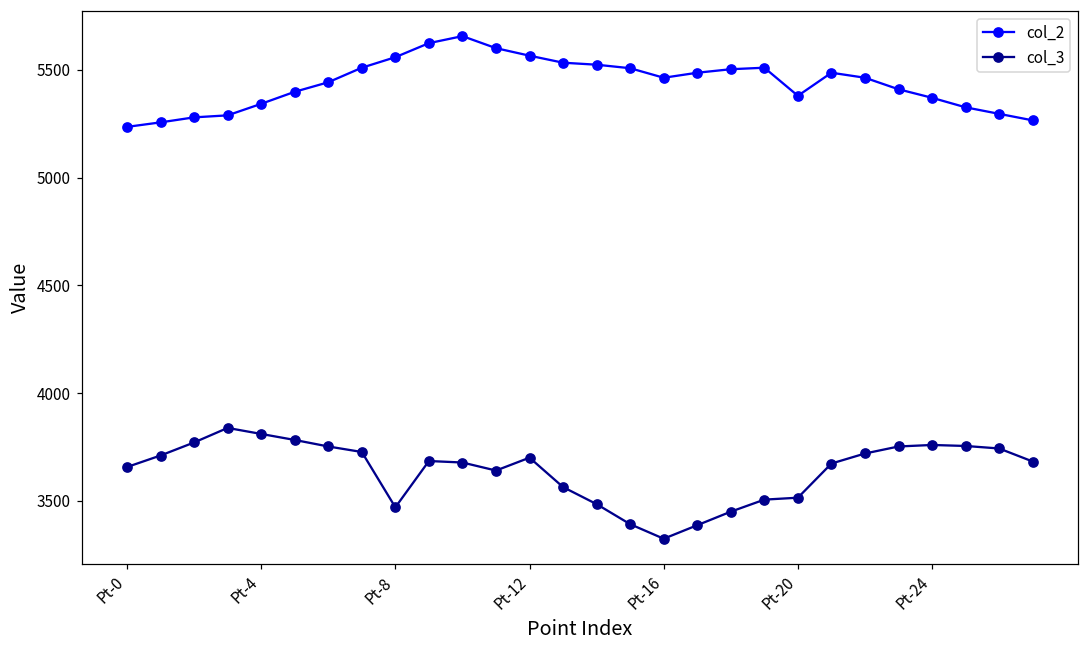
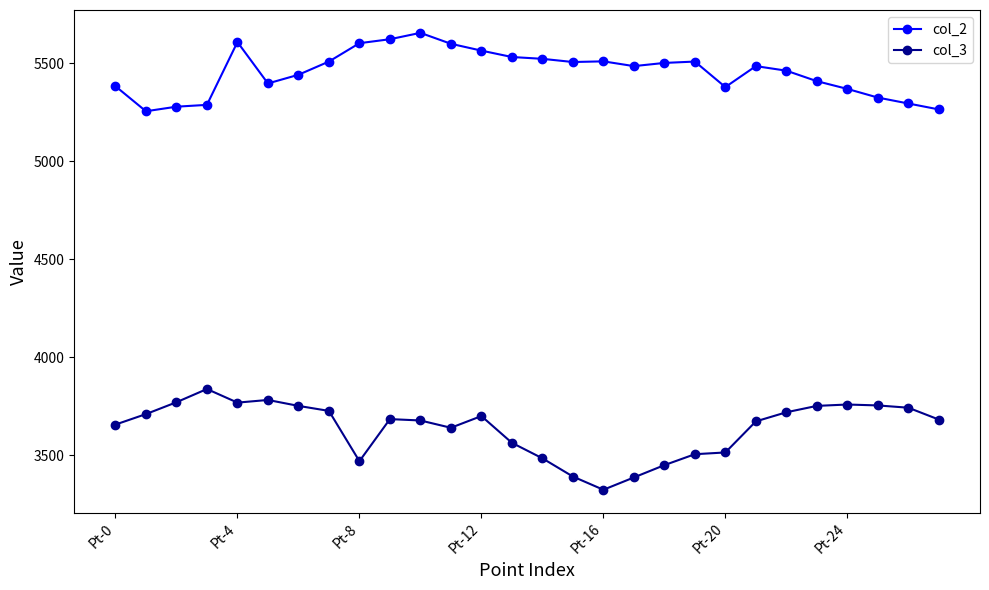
col_2, Pt-0: 5230 -> 5380
col_2, Pt-4: 5340 -> 5610
col_3, Pt-4: 3810 -> 3770
col_2, Pt-8: 5560 -> 5600
col_2, Pt-16: 5460 -> 5510
